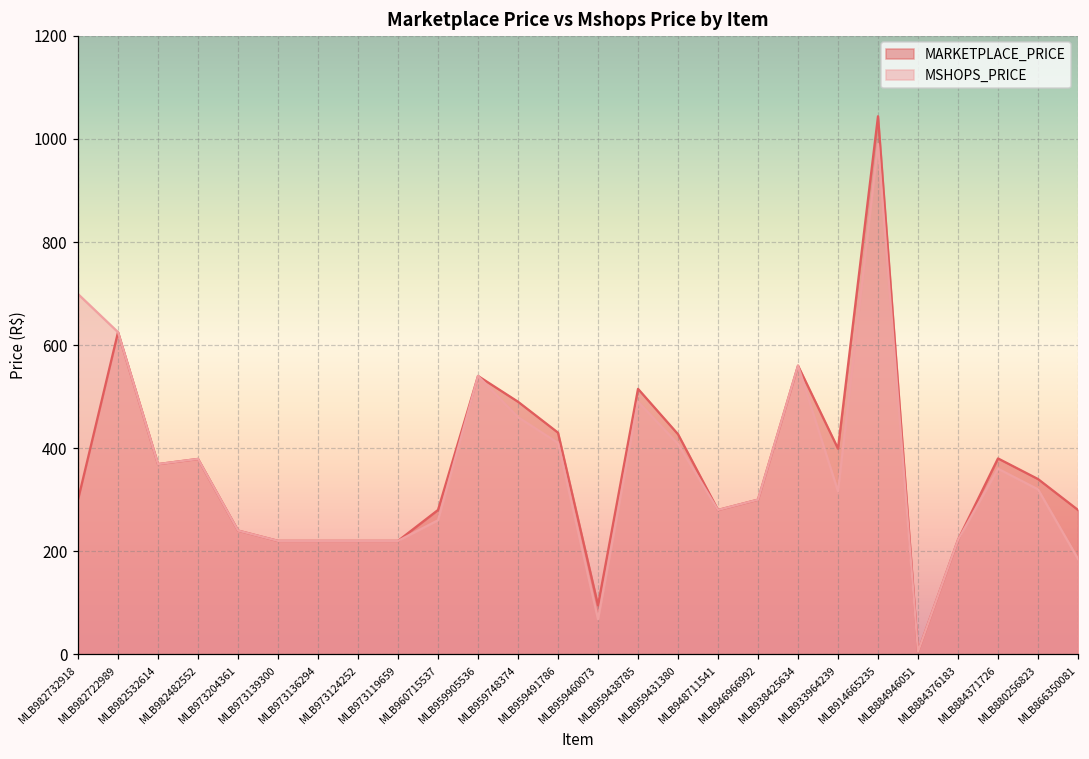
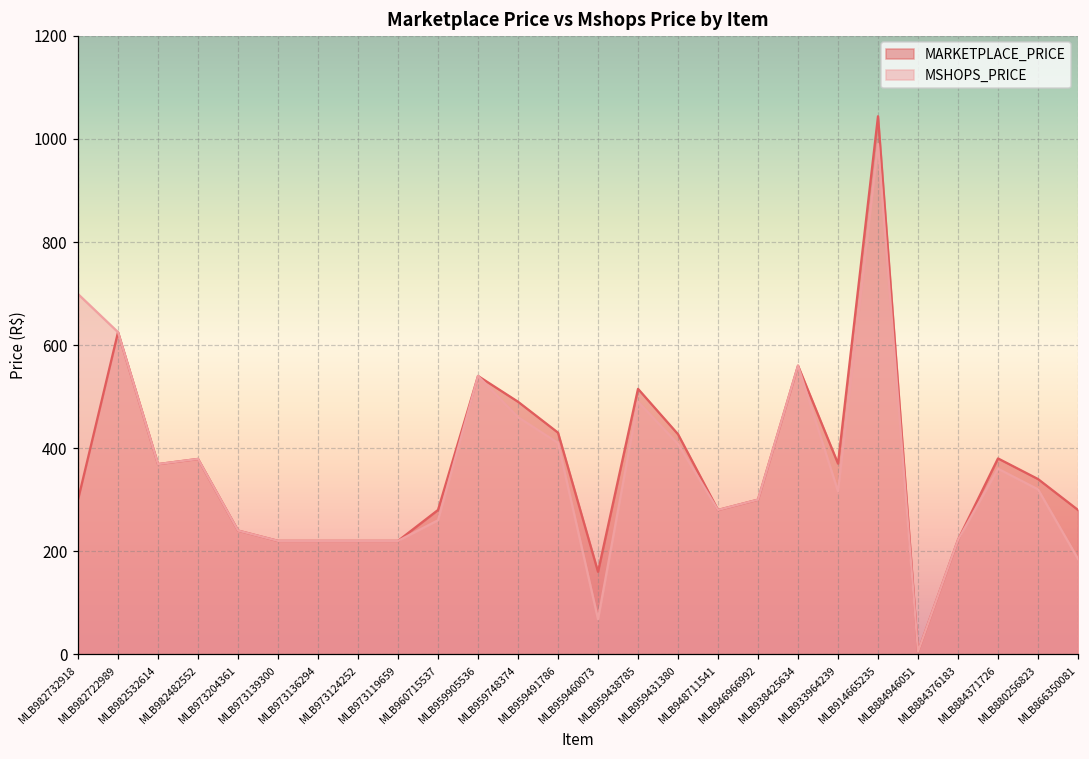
MARKETPLACE_PRICE, MLB959460073: 100 -> 160
MARKETPLACE_PRICE, MLB933964239: 400 -> 370
